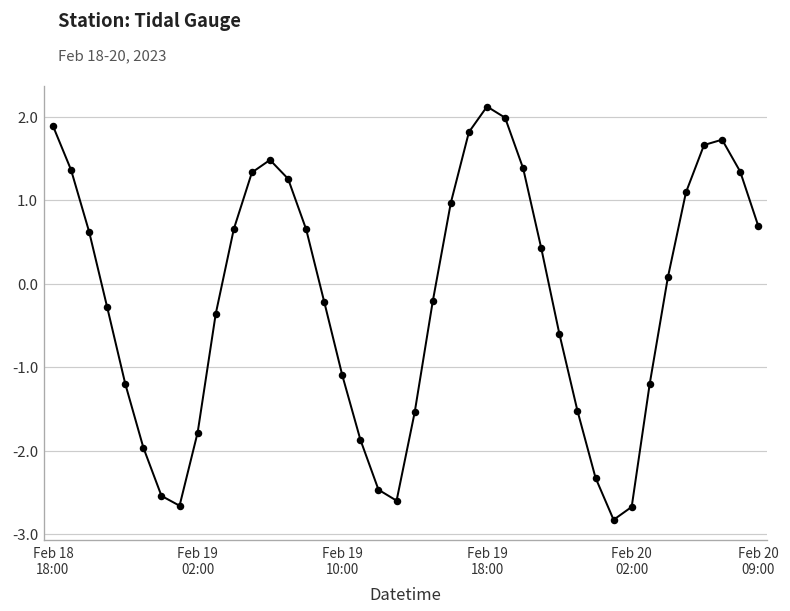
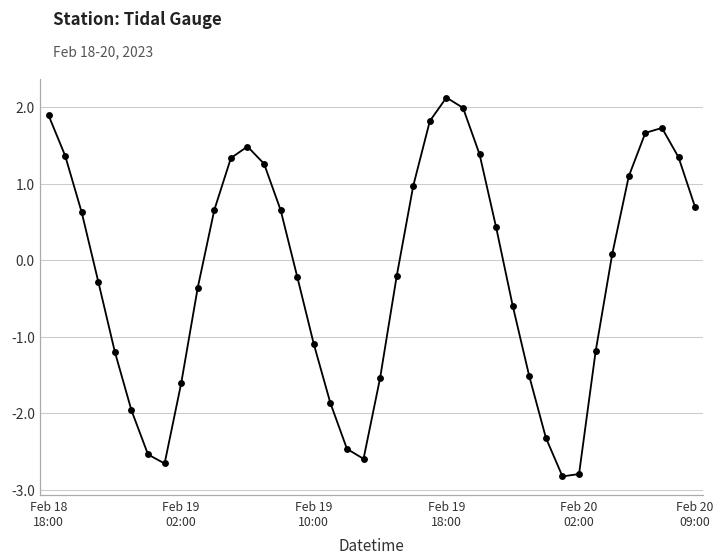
Feb 19 02:00: -1.8 -> -1.6
Feb 20 02:00: -2.7 -> -2.8
